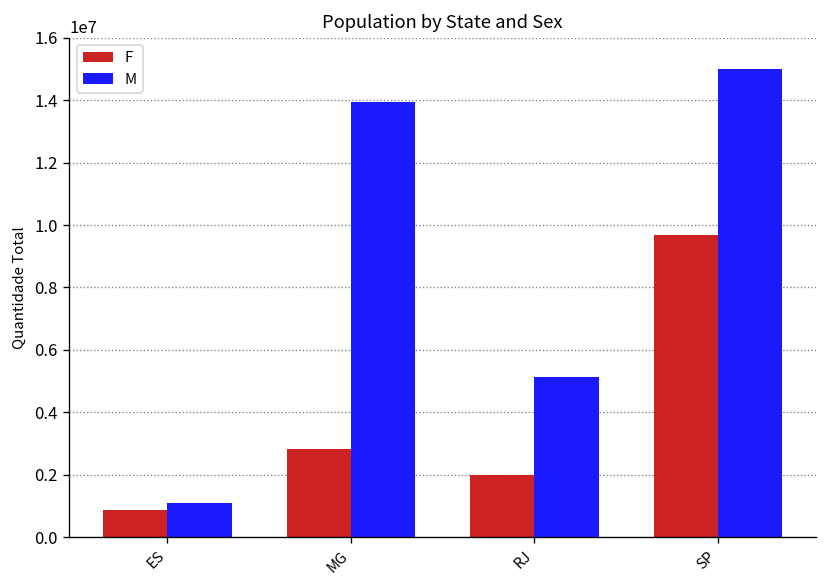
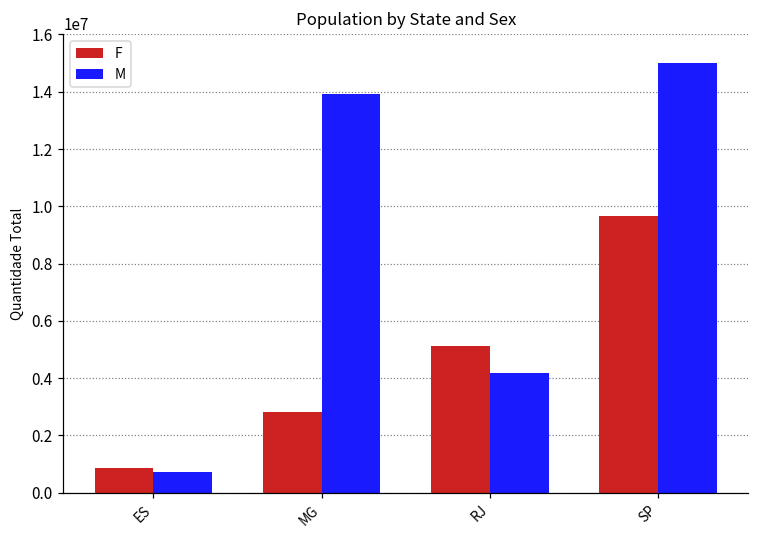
M, ES: 1100000 -> 700000
F, RJ: 2000000 -> 5100000
M, RJ: 5100000 -> 4200000
